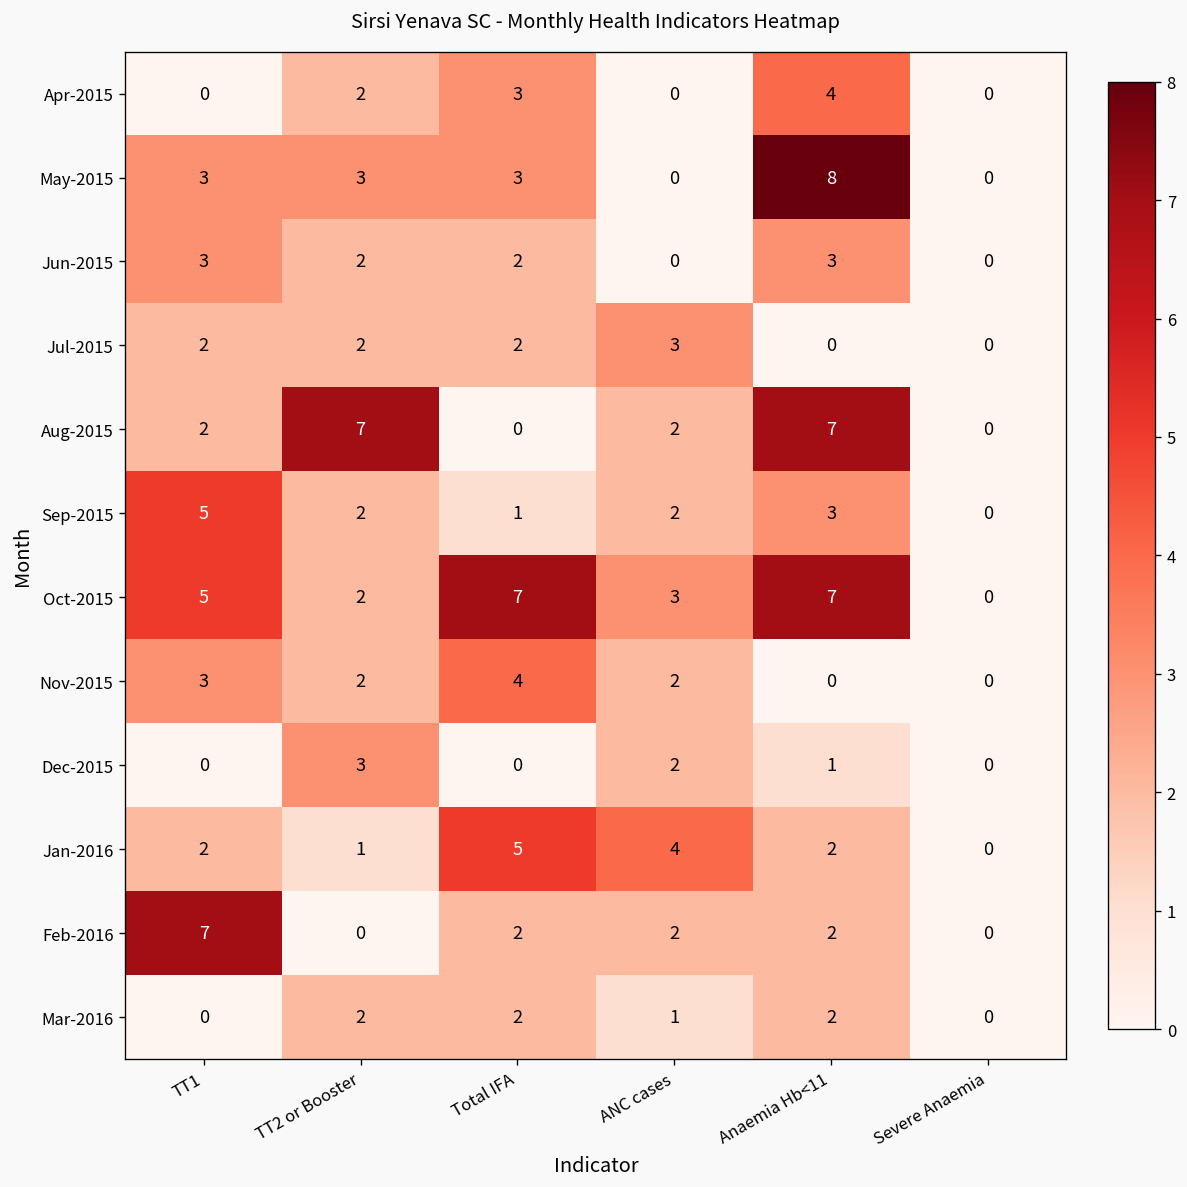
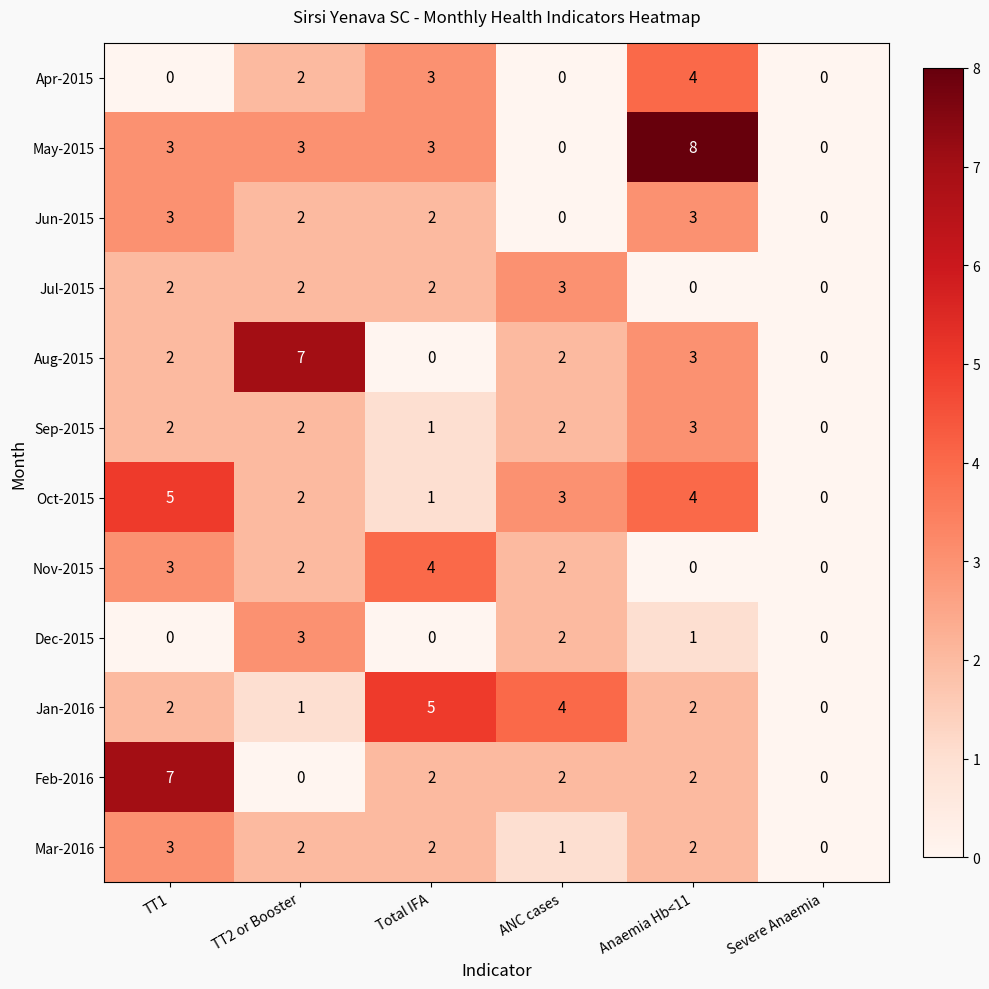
Aug-2015, Anaemia Hb<11: 7 -> 3
Sep-2015, TT1: 5 -> 2
Oct-2015, Total IFA: 7 -> 1
Oct-2015, Anaemia Hb<11: 7 -> 4
Mar-2016, TT1: 0 -> 3
